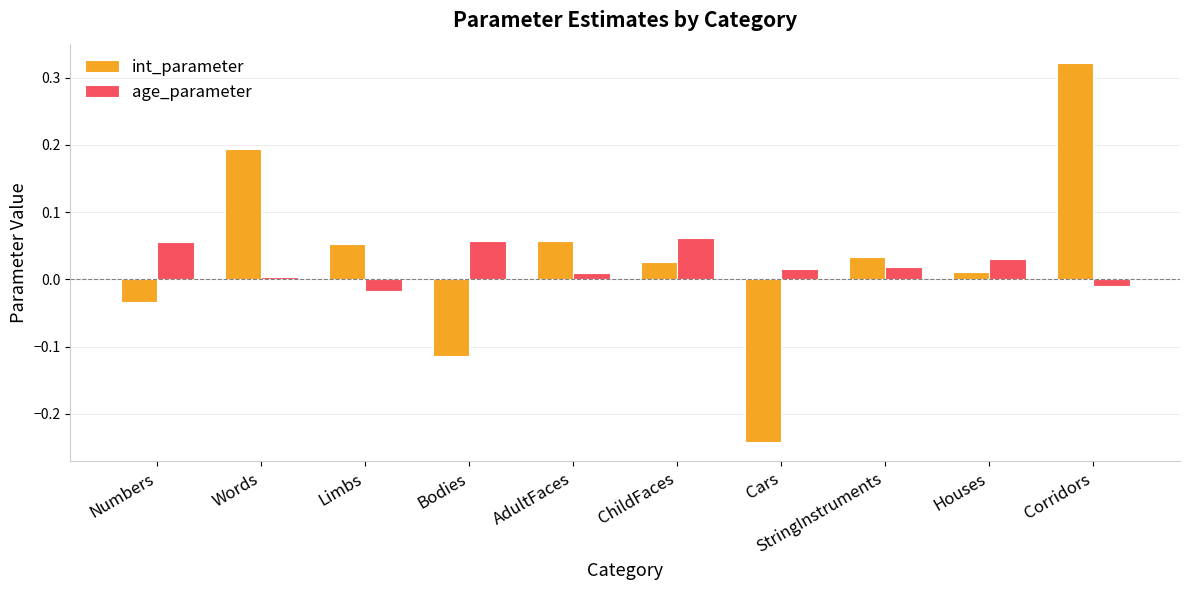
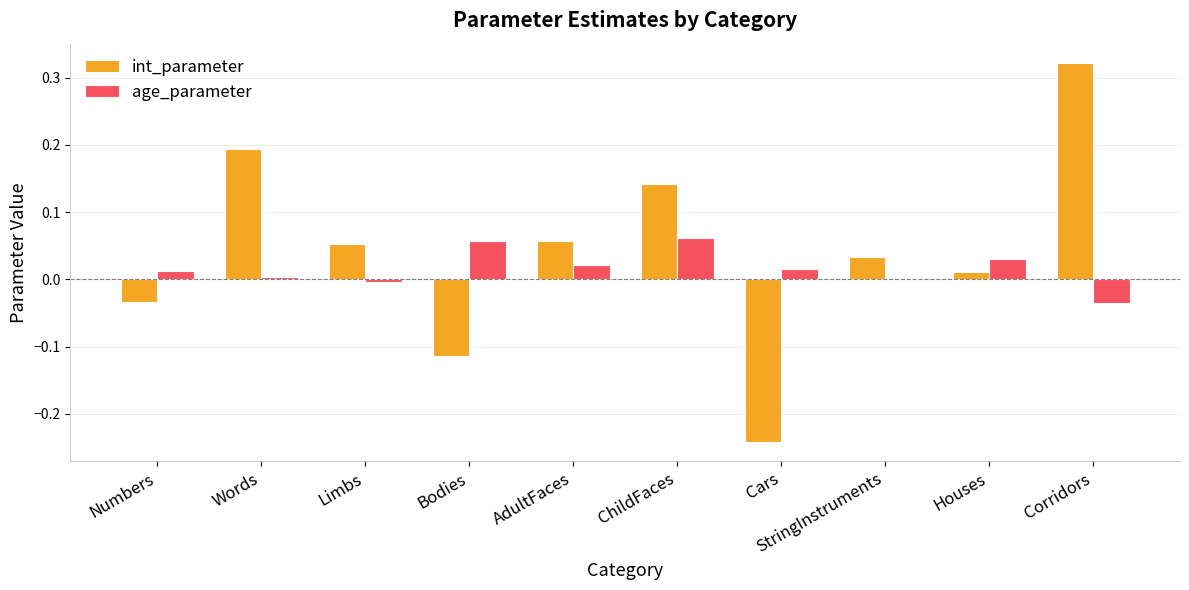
age_parameter, Numbers: 0.06 -> 0.01
age_parameter, Limbs: -0.02 -> 0.00
age_parameter, AdultFaces: 0.01 -> 0.02
int_parameter, ChildFaces: 0.03 -> 0.14
age_parameter, StringInstruments: 0.02 -> 0.00
age_parameter, Corridors: -0.01 -> -0.04
